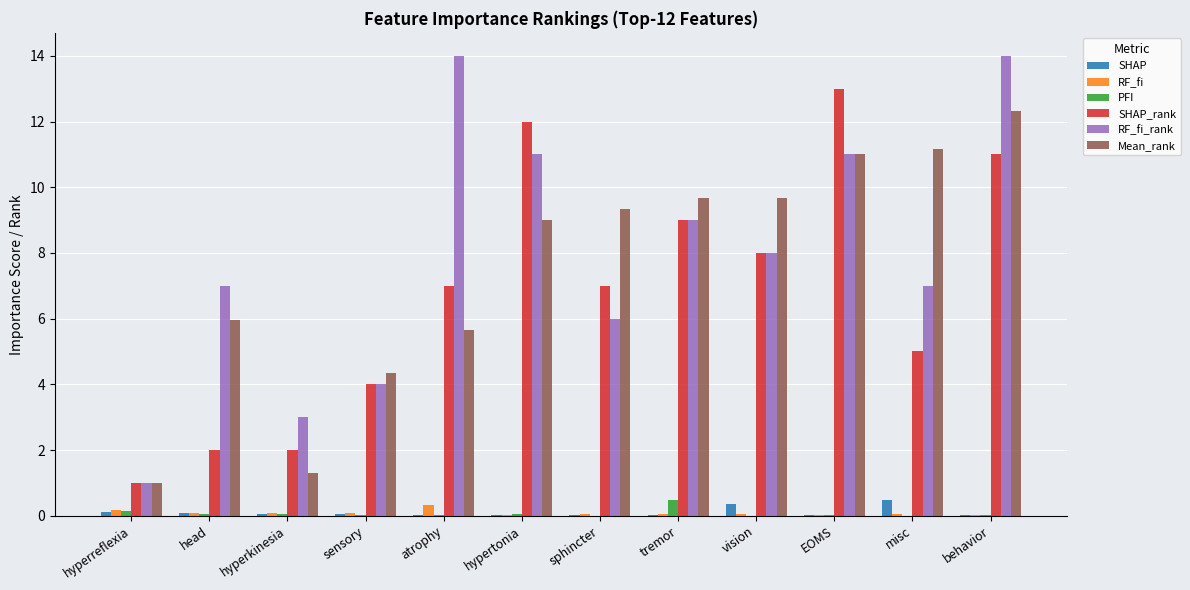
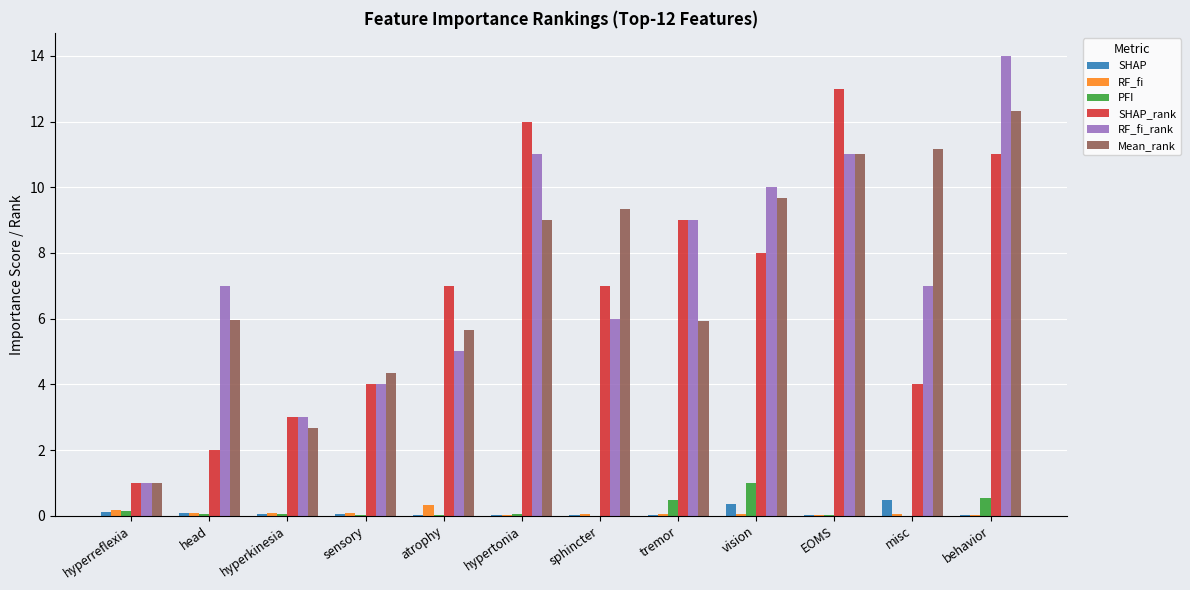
SHAP_rank, hyperkinesia: 2 -> 3
Mean_rank, hyperkinesia: 1.3 -> 2.7
RF_fi_rank, atrophy: 14 -> 5
Mean_rank, tremor: 9.7 -> 5.9
PFI, vision: 0.0 -> 1.0
RF_fi_rank, vision: 8 -> 10
SHAP_rank, misc: 5 -> 4
PFI, behavior: 0.0 -> 0.5
